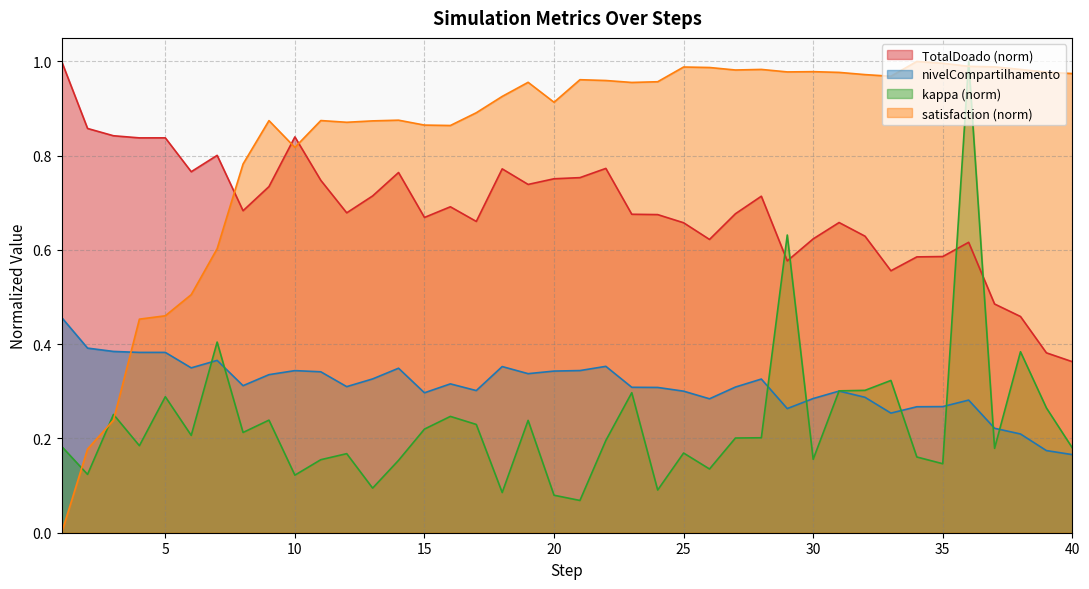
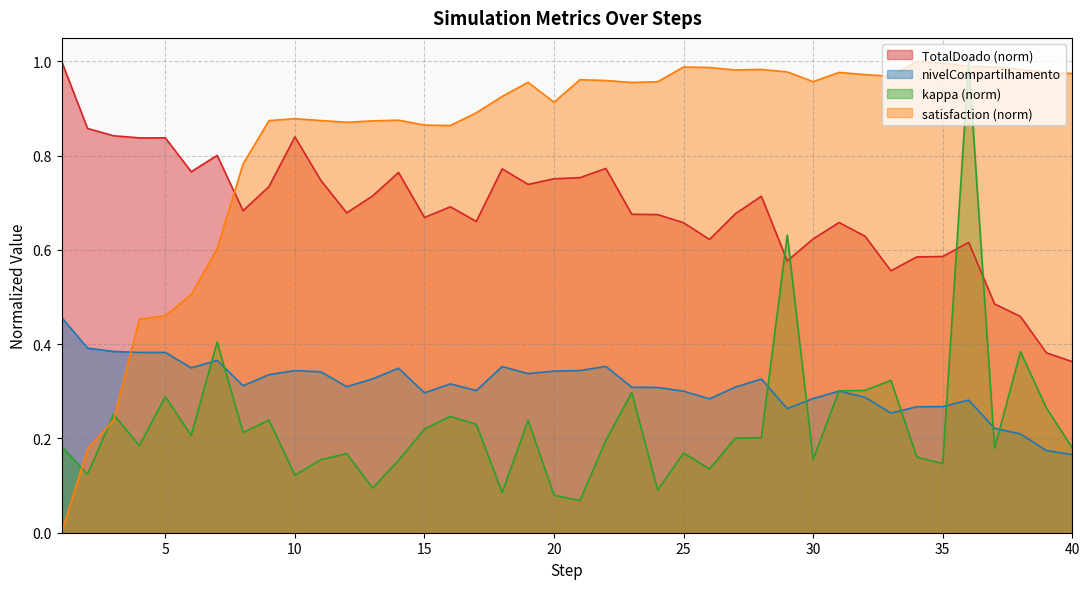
satisfaction (norm), 10: 0.82 -> 0.88
satisfaction (norm), 30: 0.98 -> 0.96
